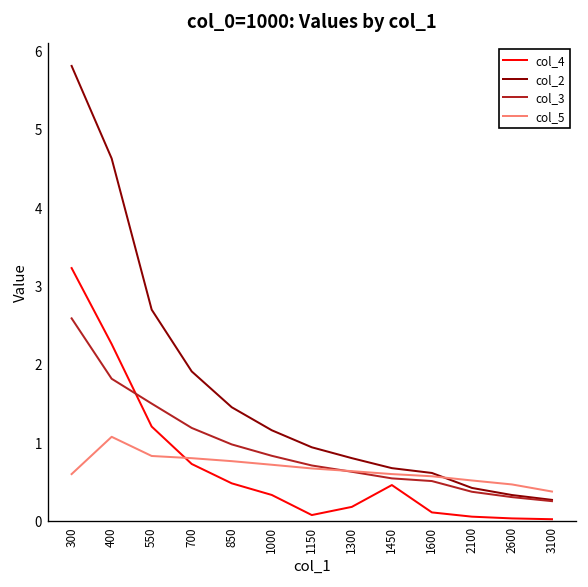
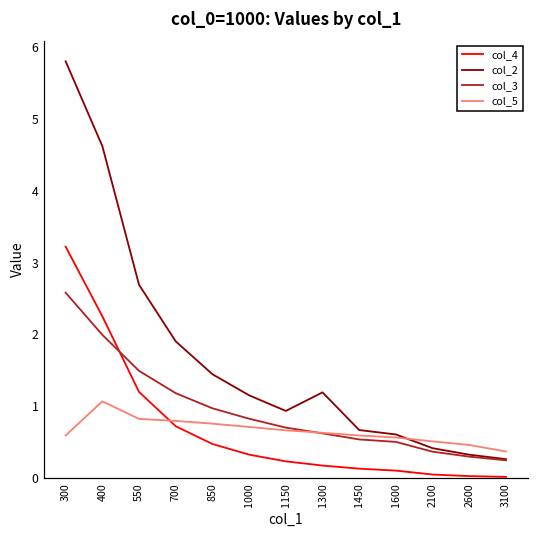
col_3, 400: 1.8 -> 2.0
col_4, 1150: 0.1 -> 0.2
col_2, 1300: 0.8 -> 1.2
col_4, 1450: 0.5 -> 0.1
